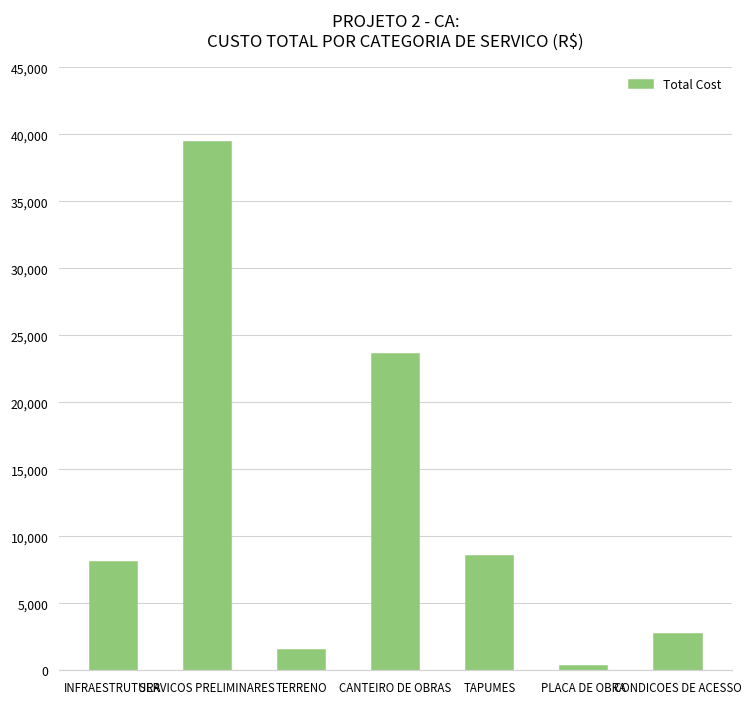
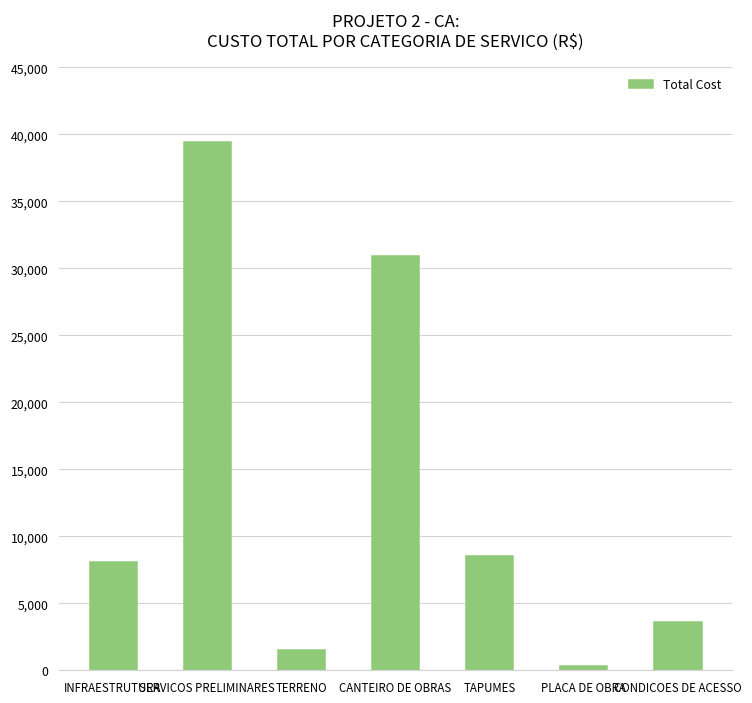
CANTEIRO DE OBRAS: 23,600 -> 30,900
CONDICOES DE ACESSO: 2,700 -> 3,600
